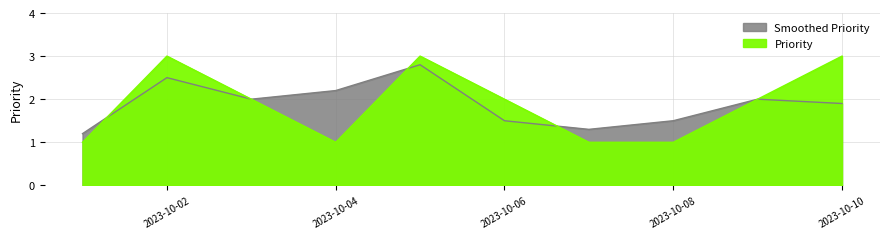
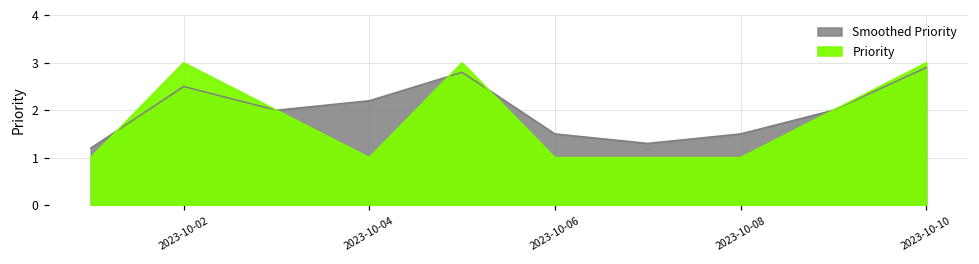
Priority, 2023-10-06: 2 -> 1
Smoothed Priority, 2023-10-10: 1.9 -> 2.9
